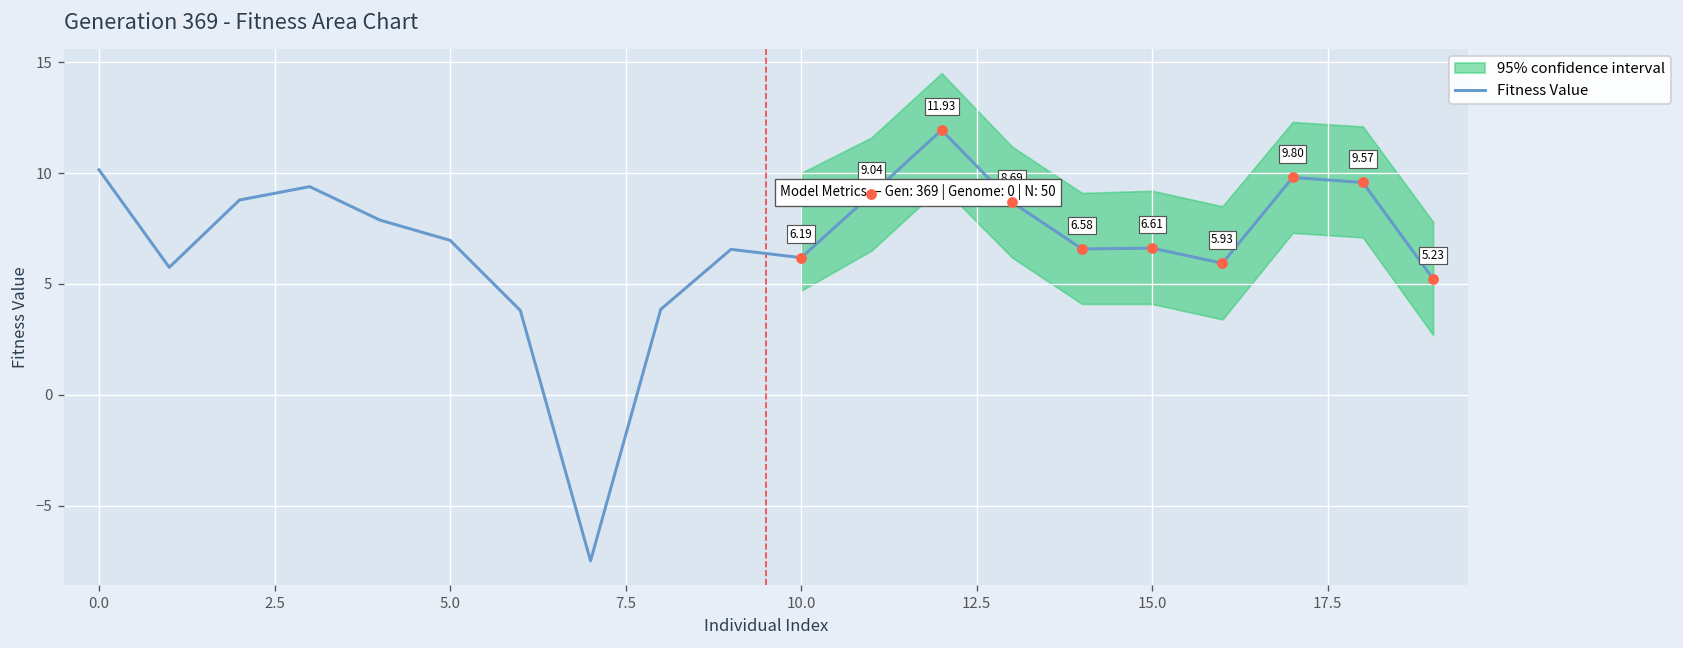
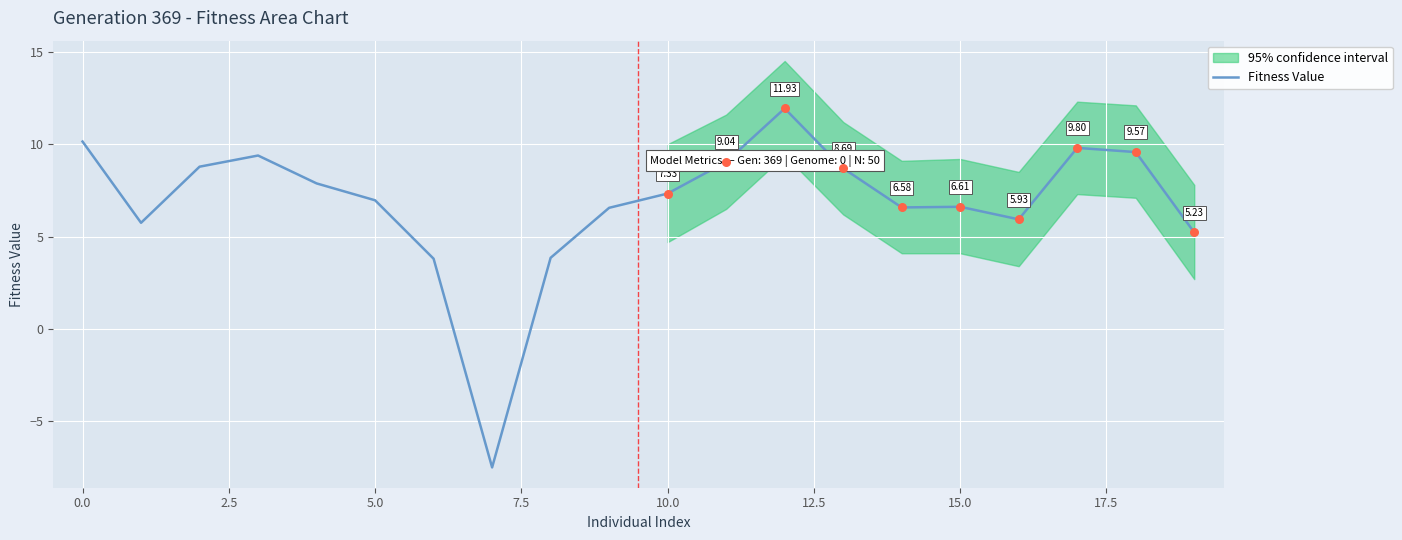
Fitness Value, 10.0: 6.2 -> 7.3
